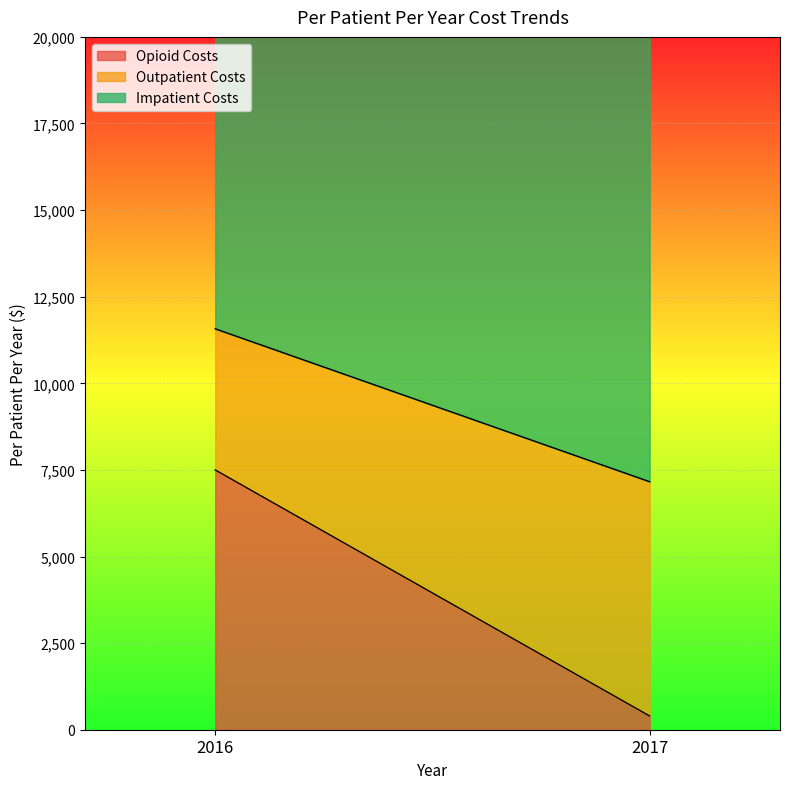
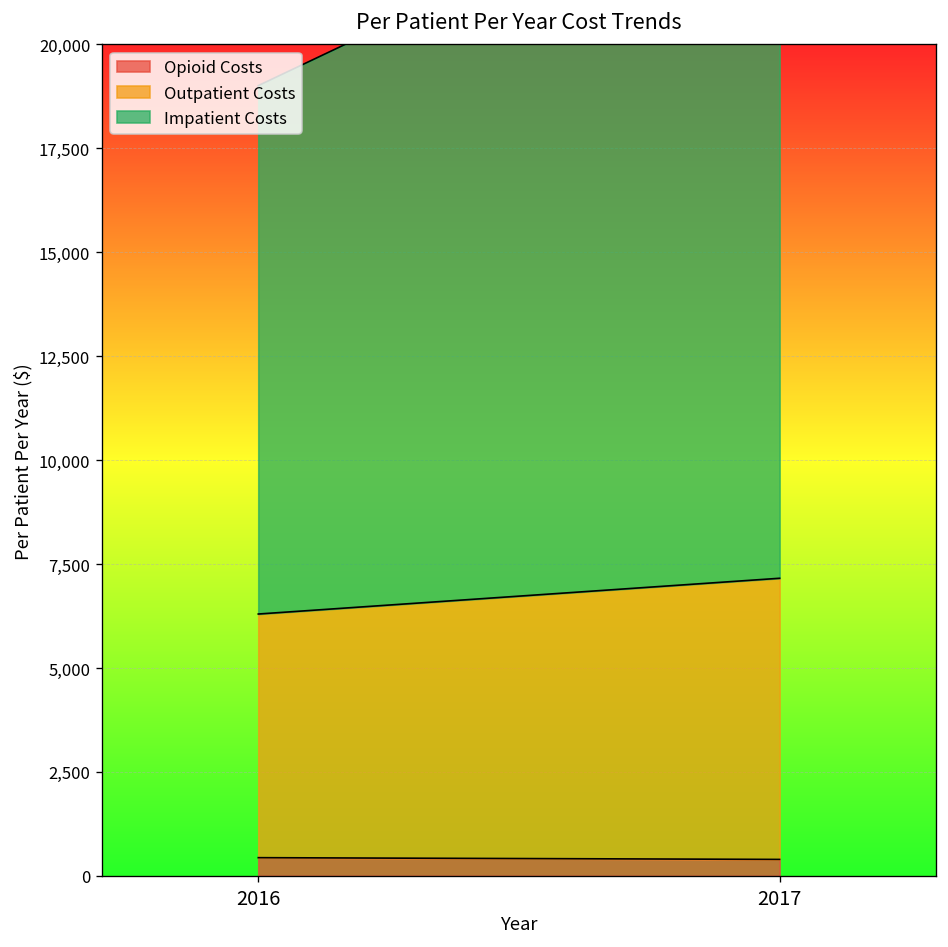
Opioid Costs, 2016: 7,500 -> 400
Outpatient Costs, 2016: 4,100 -> 5,900
